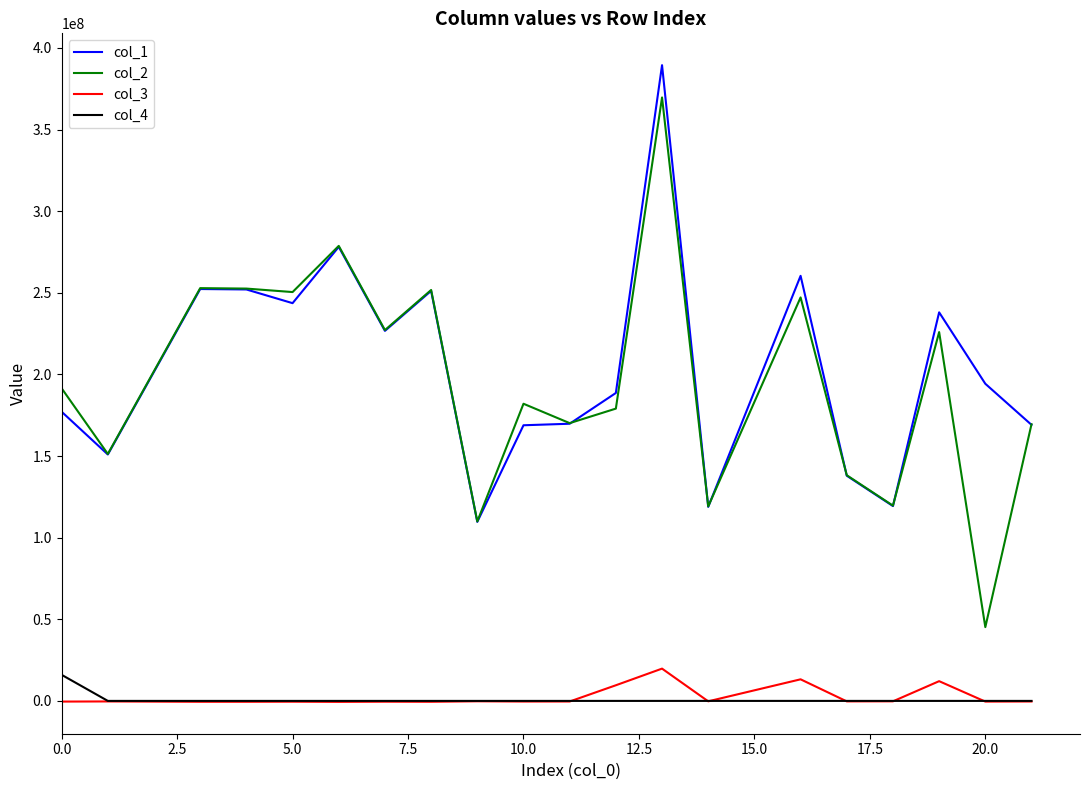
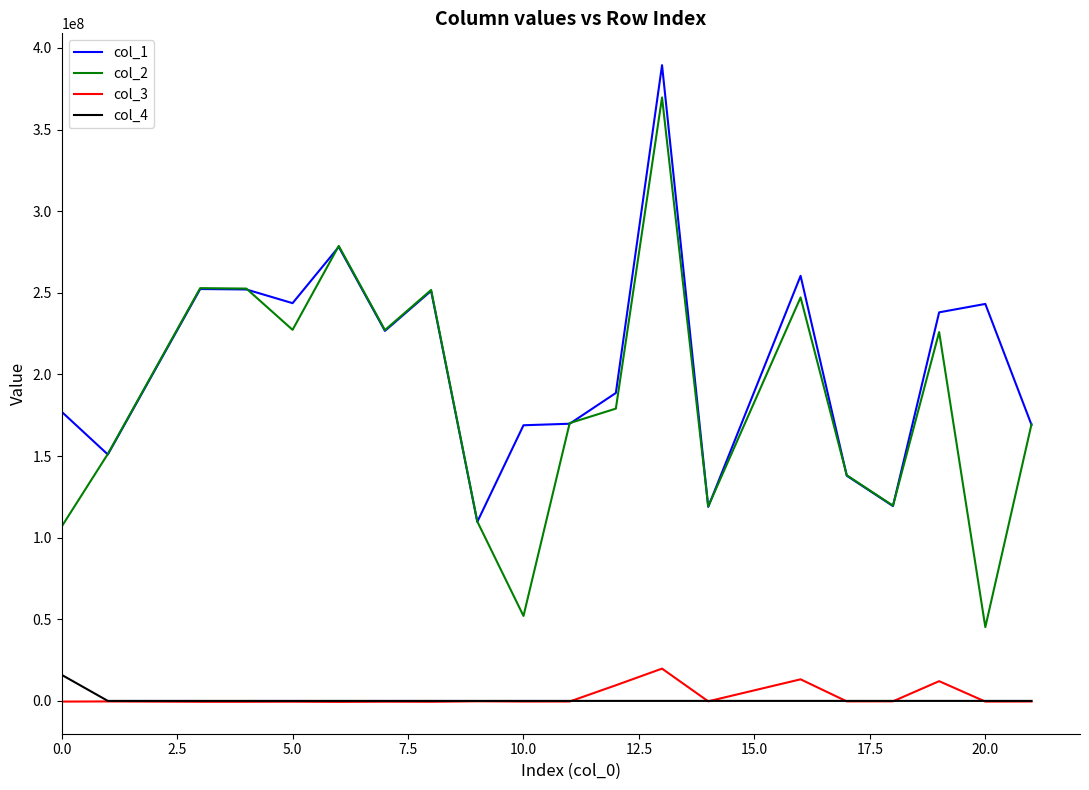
col_2, 0.0: 191000000 -> 107000000
col_2, 5.0: 250000000 -> 227000000
col_2, 10.0: 182000000 -> 52000000
col_1, 20.0: 194000000 -> 243000000
